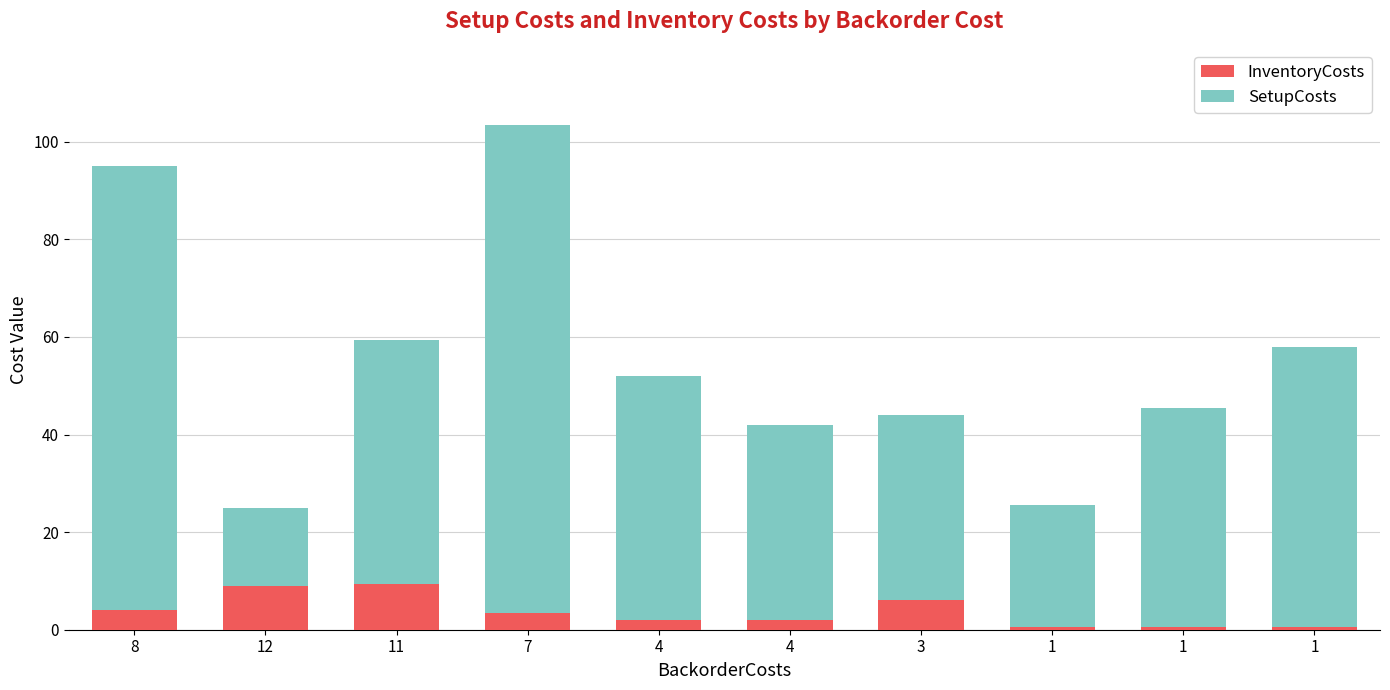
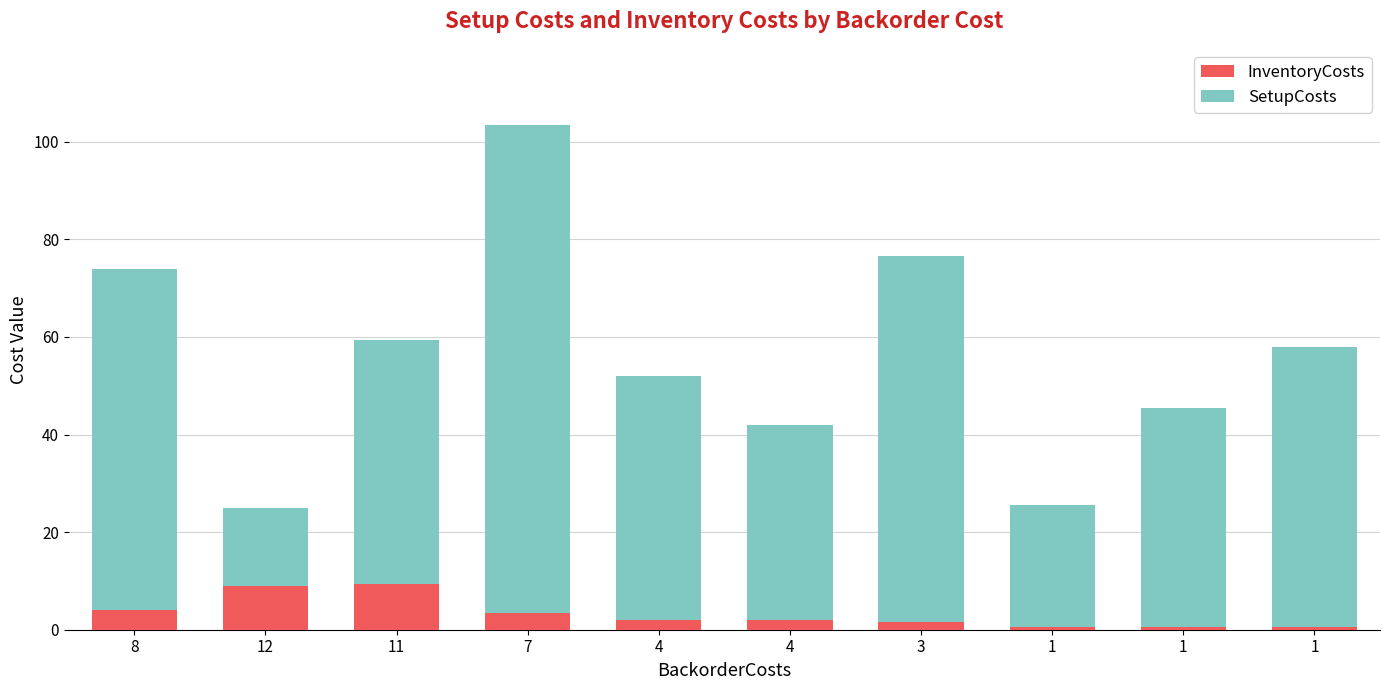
SetupCosts, 8: 91 -> 70
InventoryCosts, 3: 6 -> 2
SetupCosts, 3: 38 -> 75
